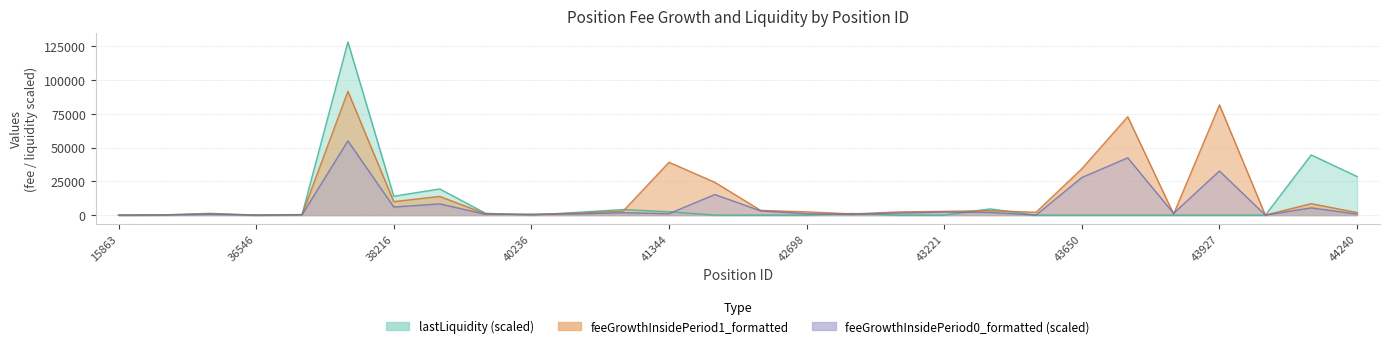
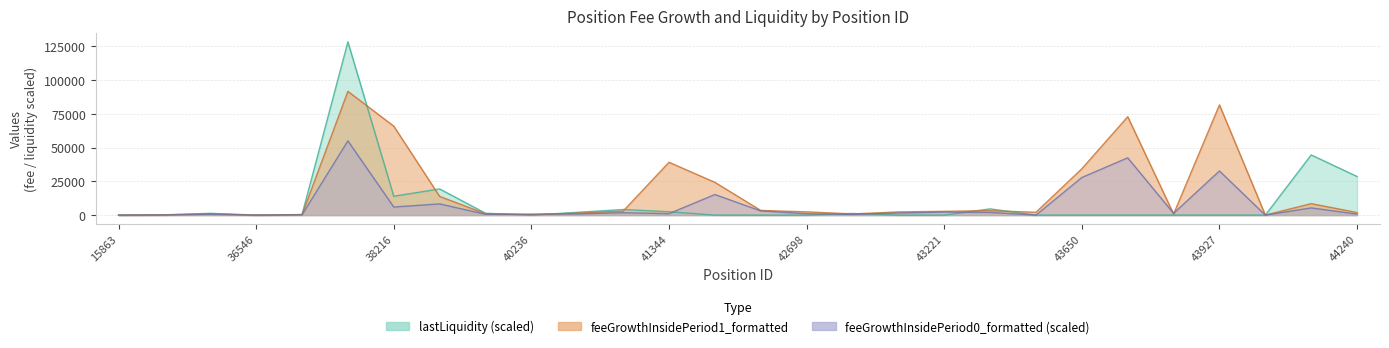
feeGrowthInsidePeriod1_formatted, 38216: 10000 -> 66000
